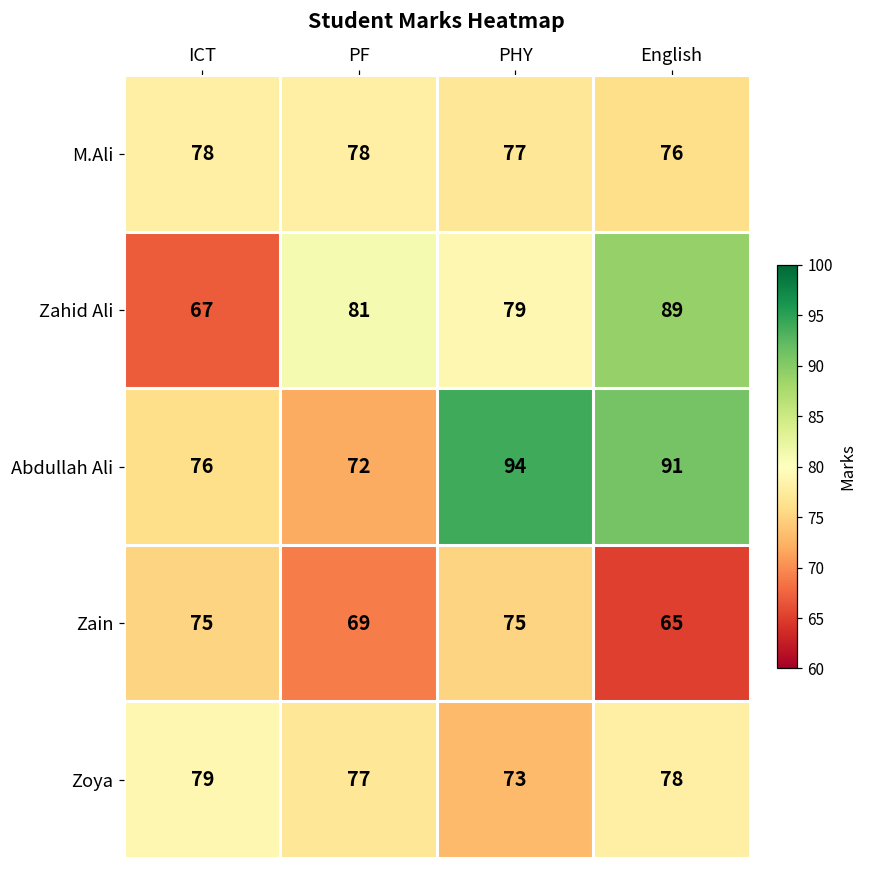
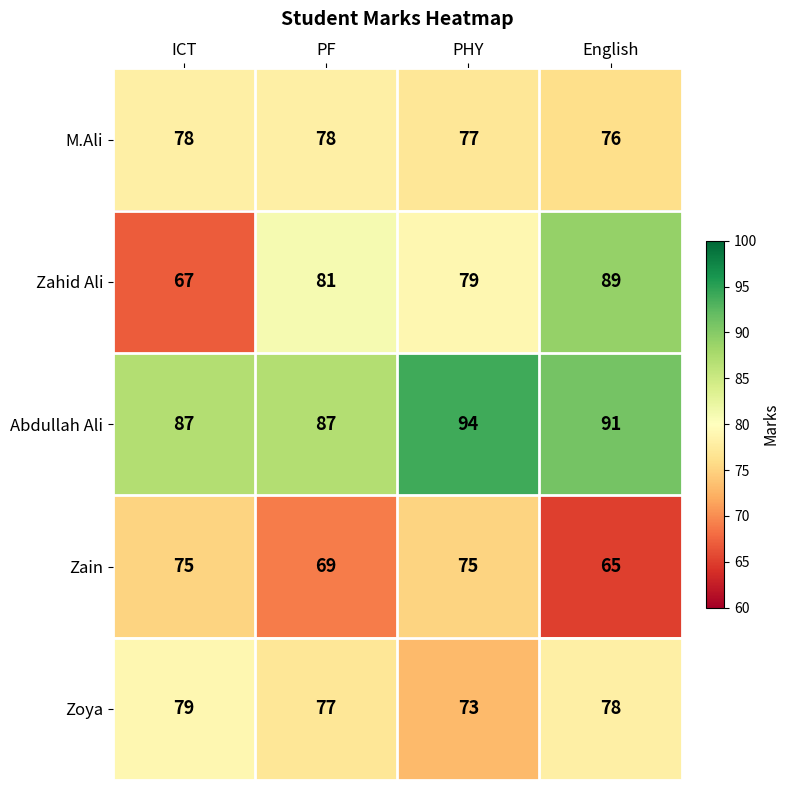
Abdullah Ali, ICT: 76 -> 87
Abdullah Ali, PF: 72 -> 87
